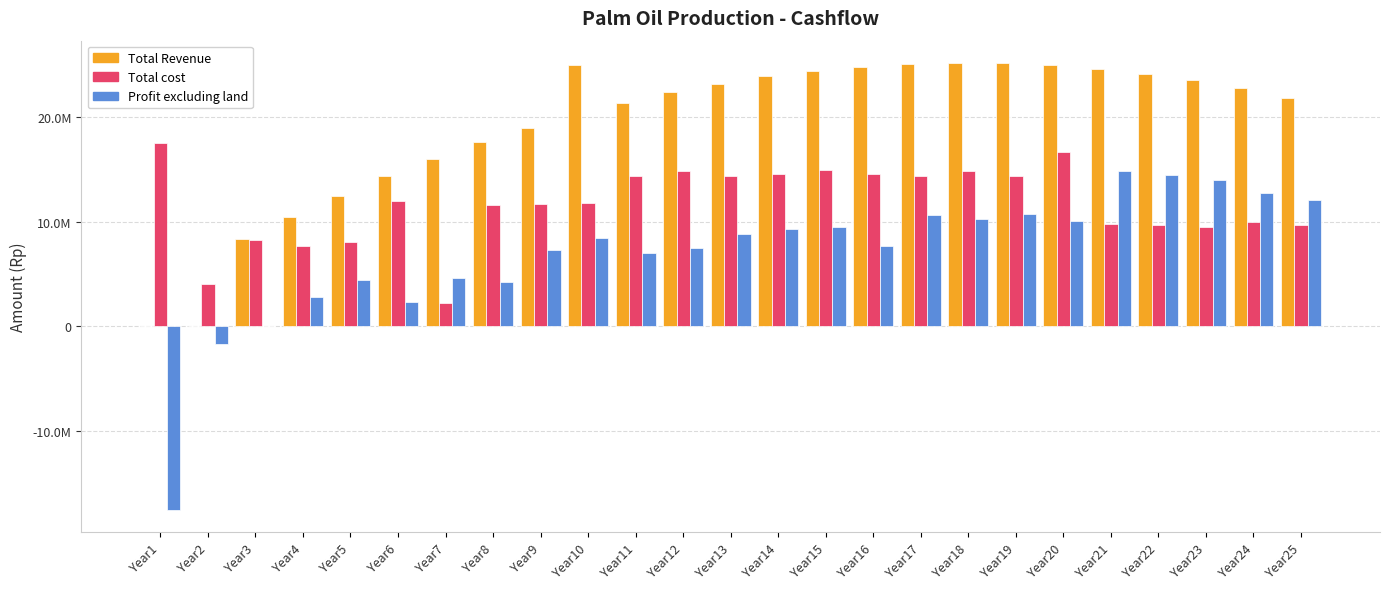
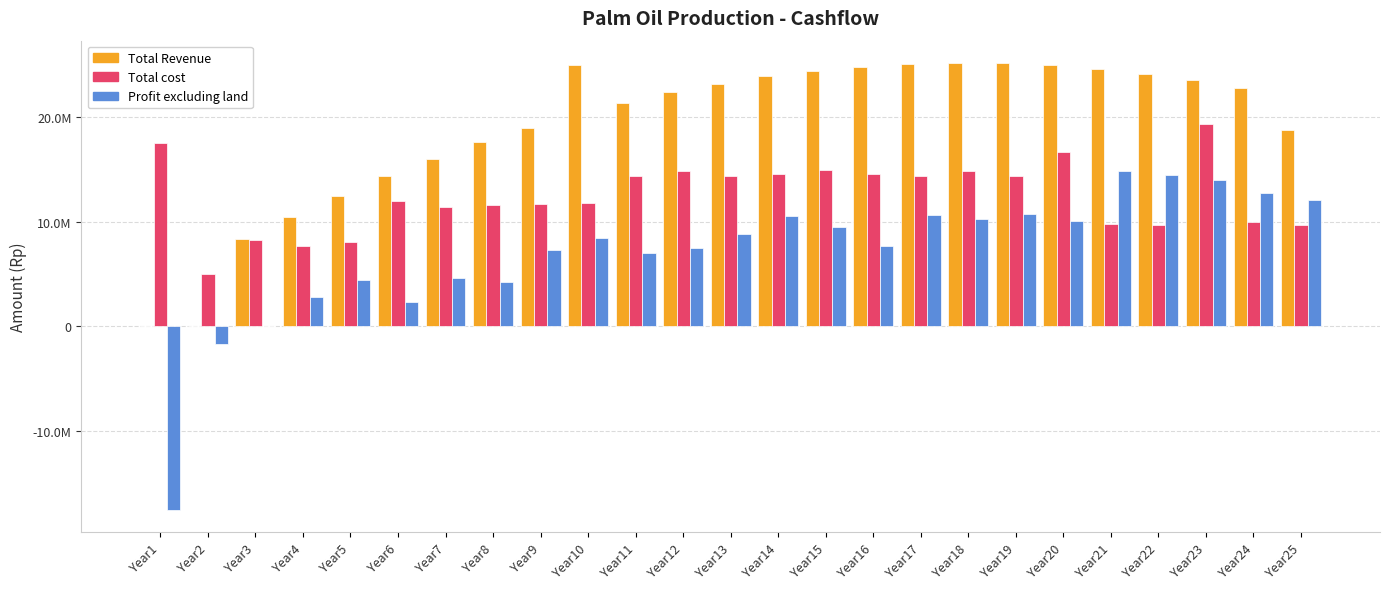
Total cost, Year2: 4000000 -> 5000000
Total cost, Year7: 2200000 -> 11400000
Profit excluding land, Year14: 9300000 -> 10500000
Total cost, Year23: 9500000 -> 19300000
Total Revenue, Year25: 21800000 -> 18800000
